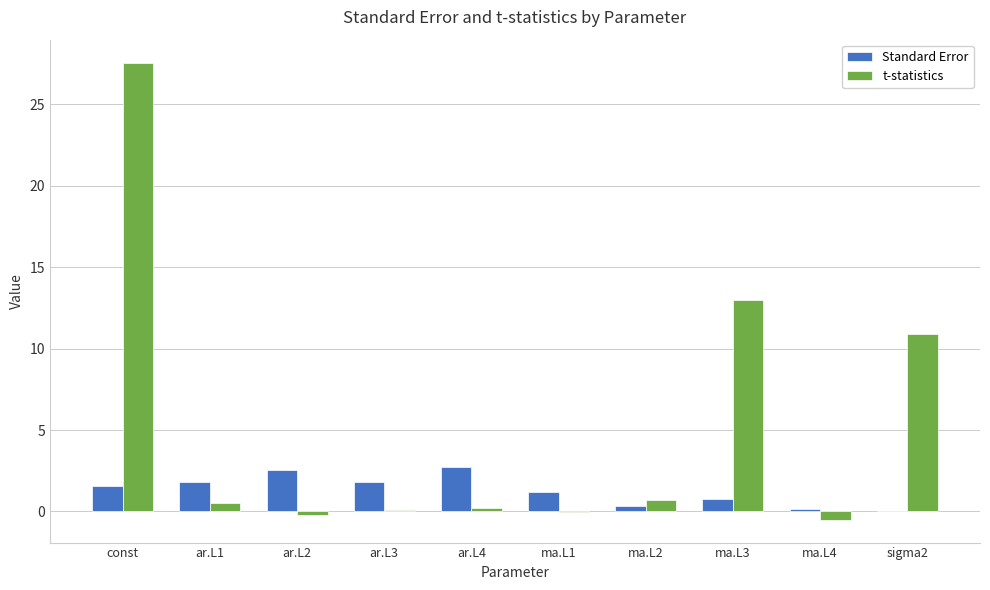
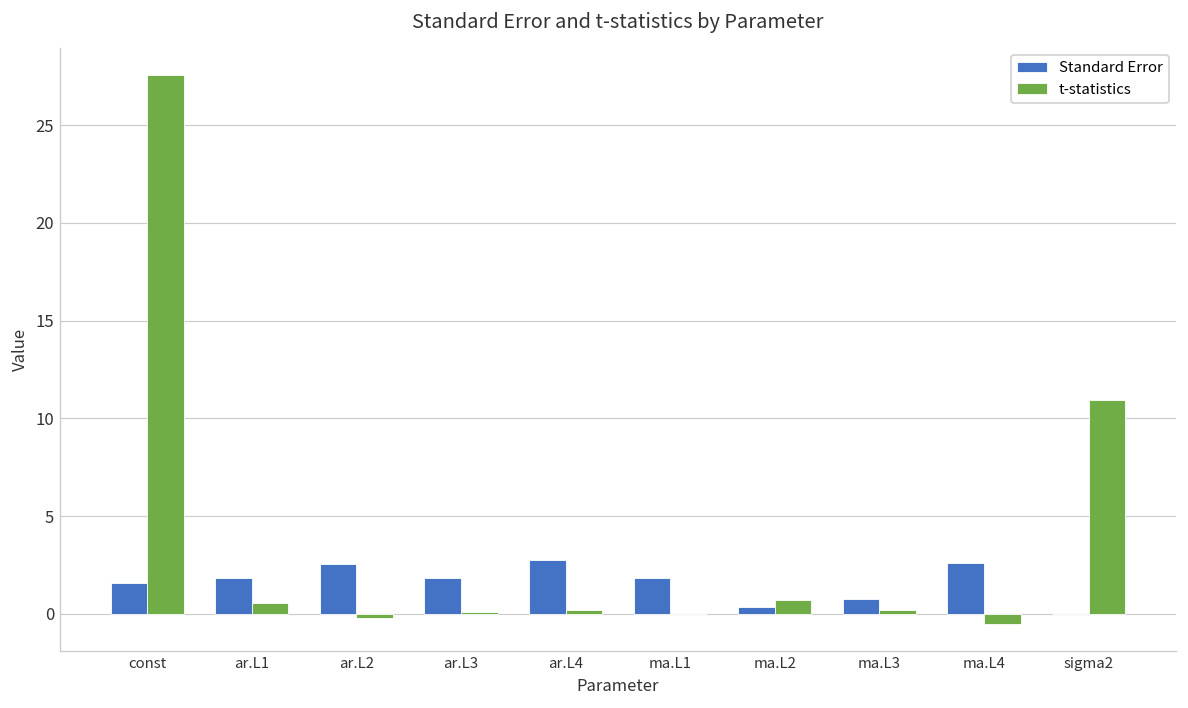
Standard Error, ma.L1: 1.2 -> 1.8
t-statistics, ma.L3: 13.0 -> 0.2
Standard Error, ma.L4: 0.2 -> 2.6
